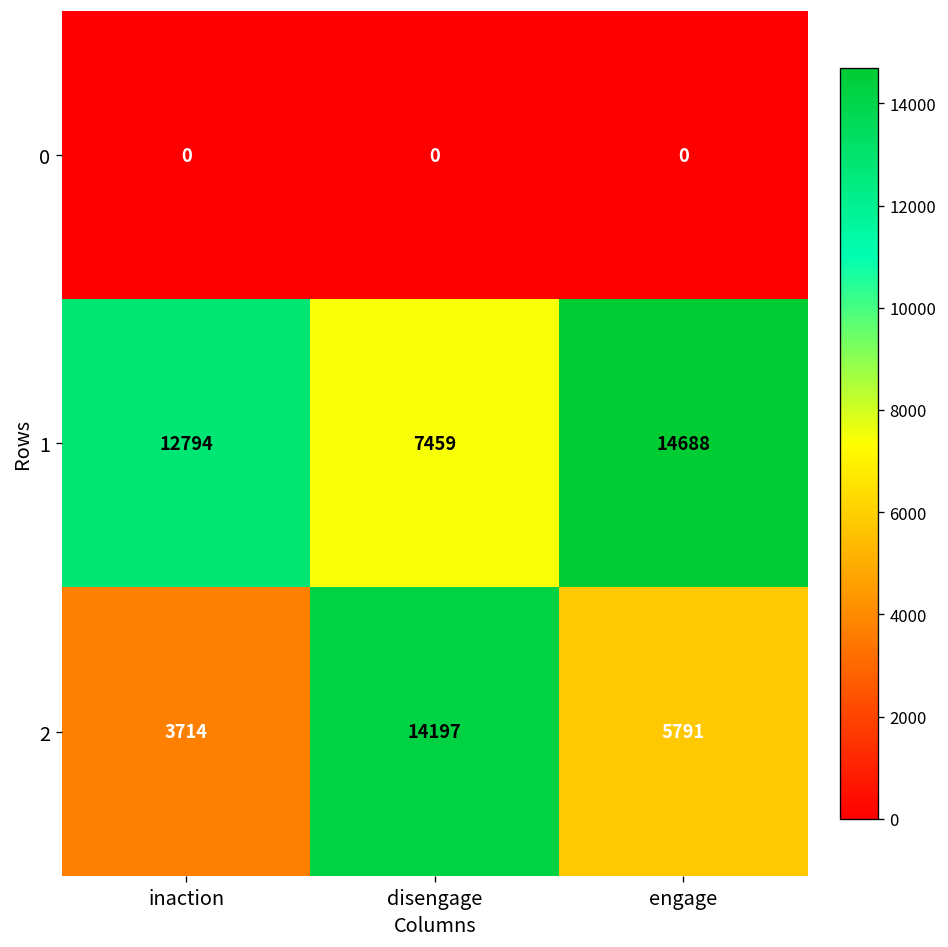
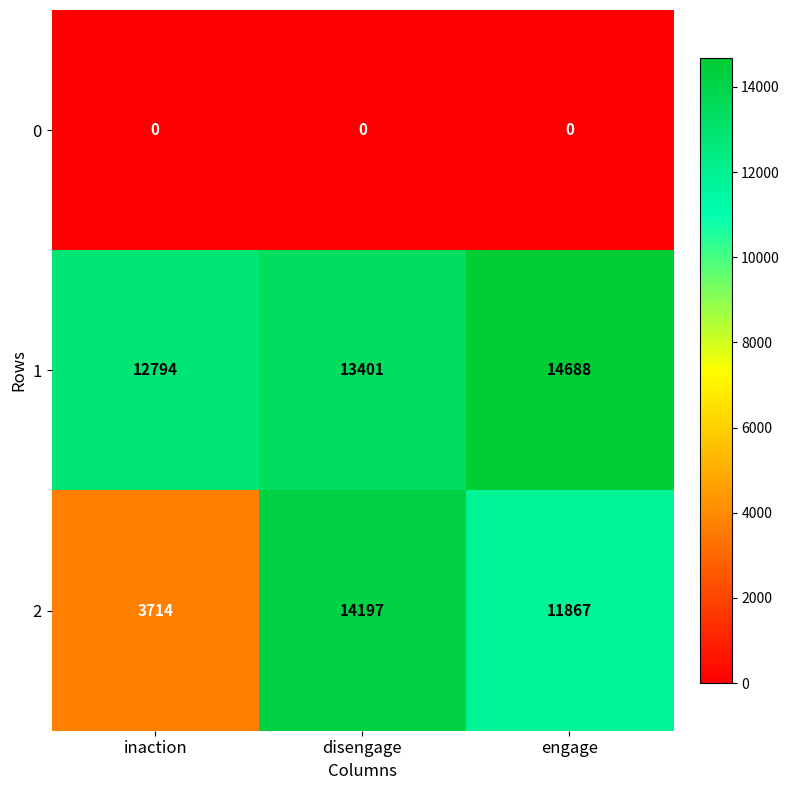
1, disengage: 7459 -> 13401
2, engage: 5791 -> 11867
